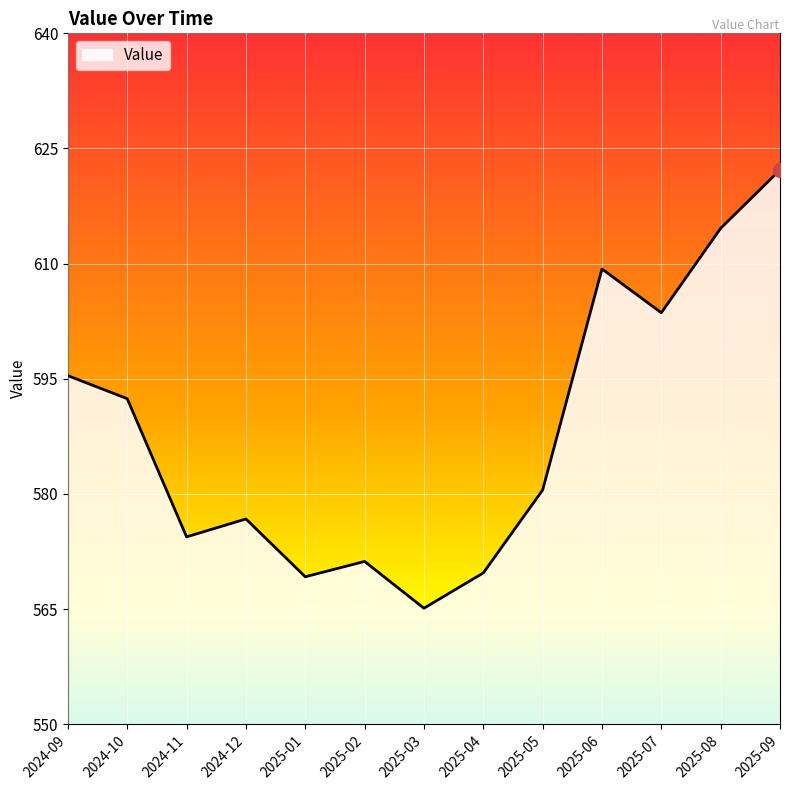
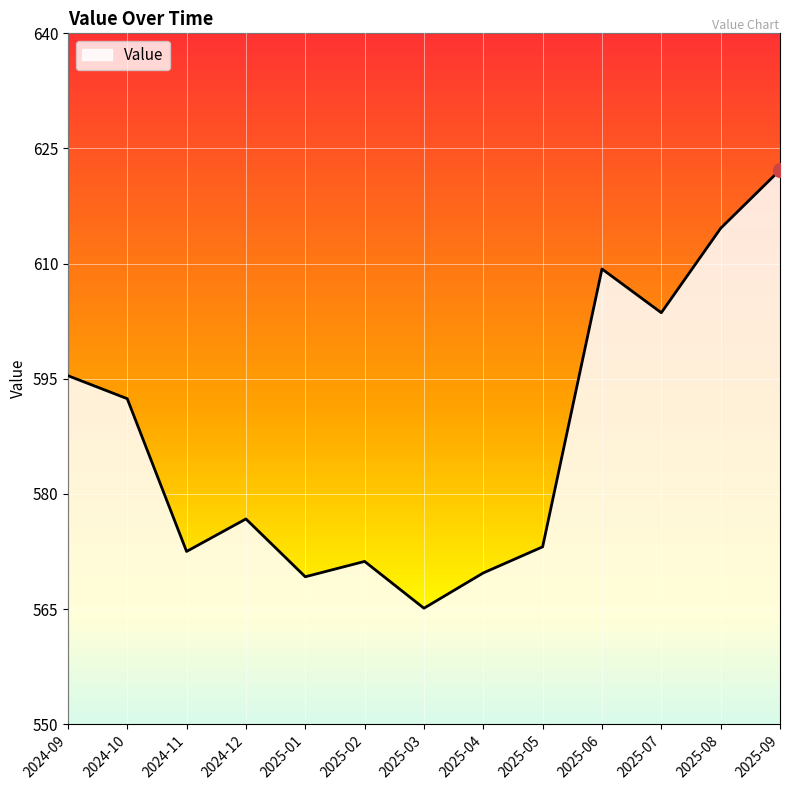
Value, 2024-11: 574 -> 573
Value, 2025-05: 581 -> 573
